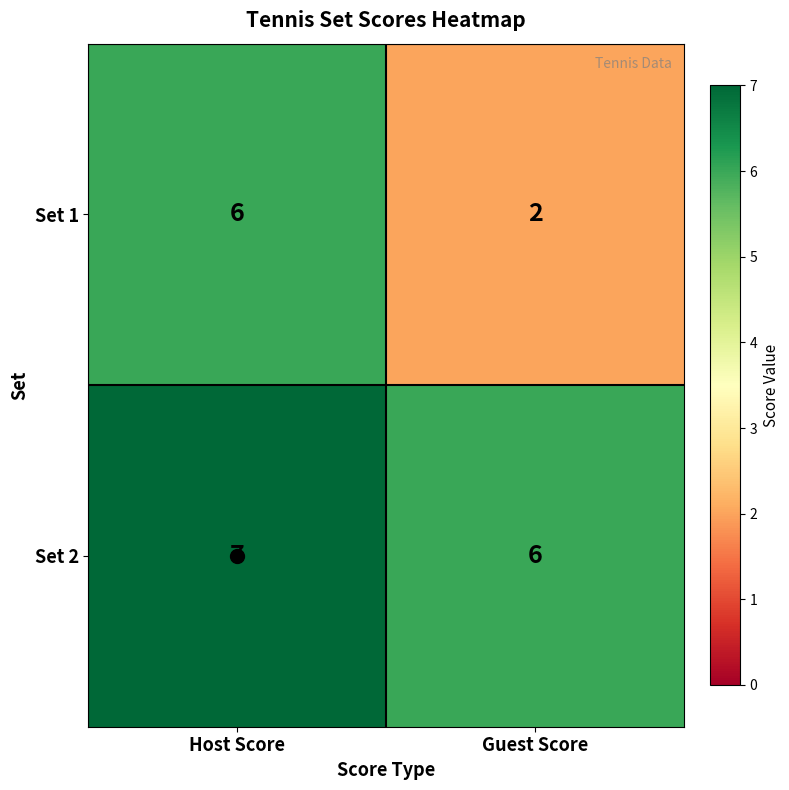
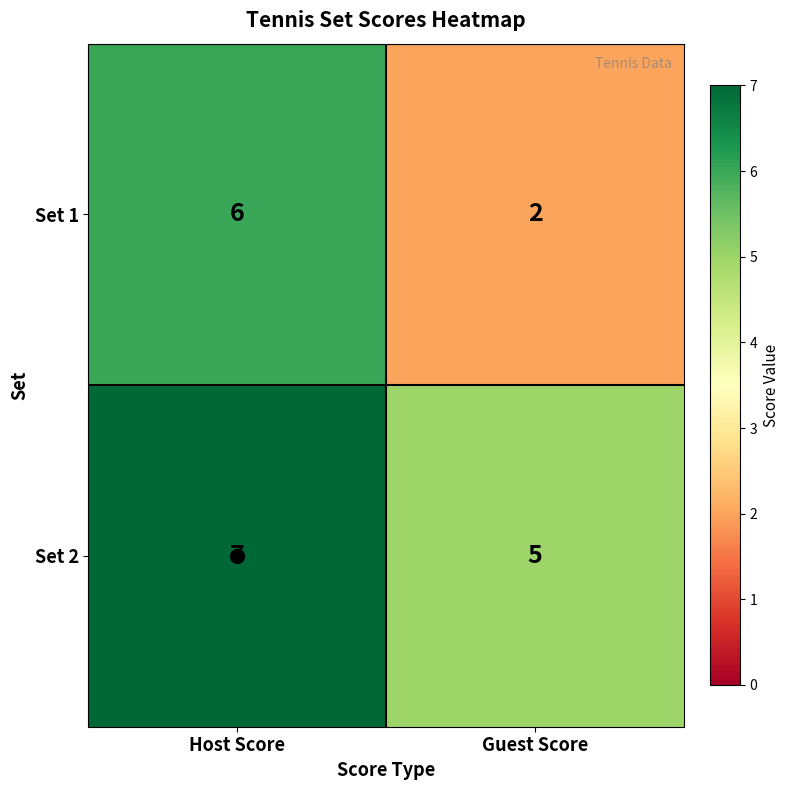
Set 2, Guest Score: 6 -> 5
